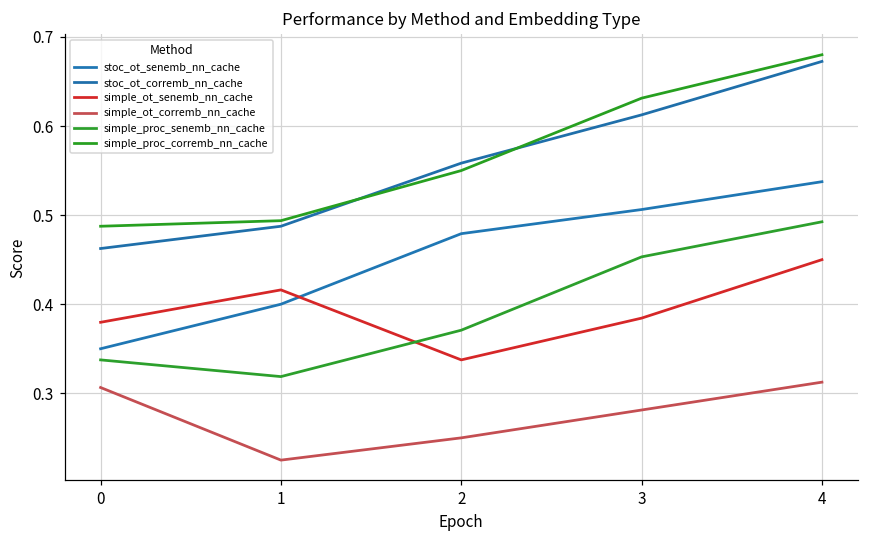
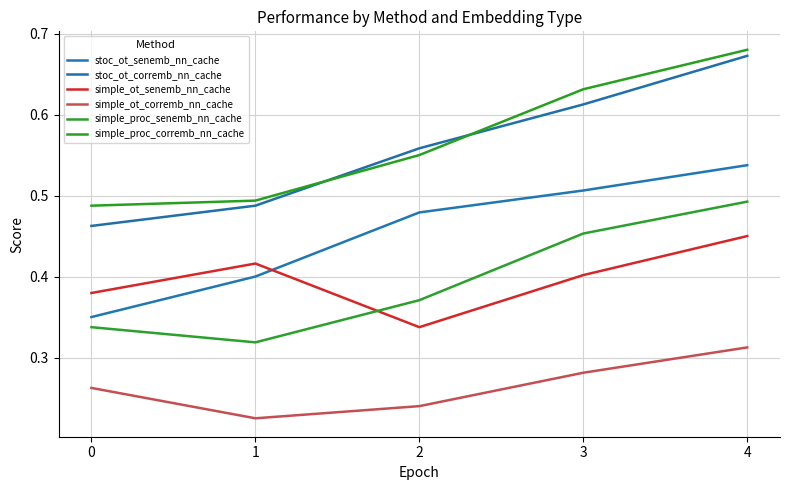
simple_ot_corremb_nn_cache, 0: 0.31 -> 0.26
simple_ot_corremb_nn_cache, 2: 0.25 -> 0.24
simple_ot_senemb_nn_cache, 3: 0.38 -> 0.40
